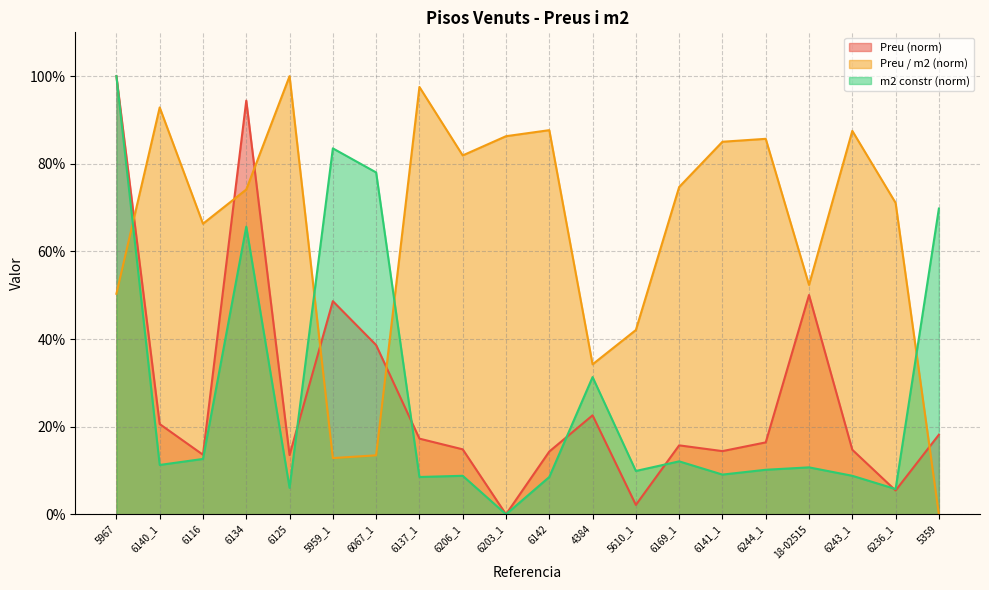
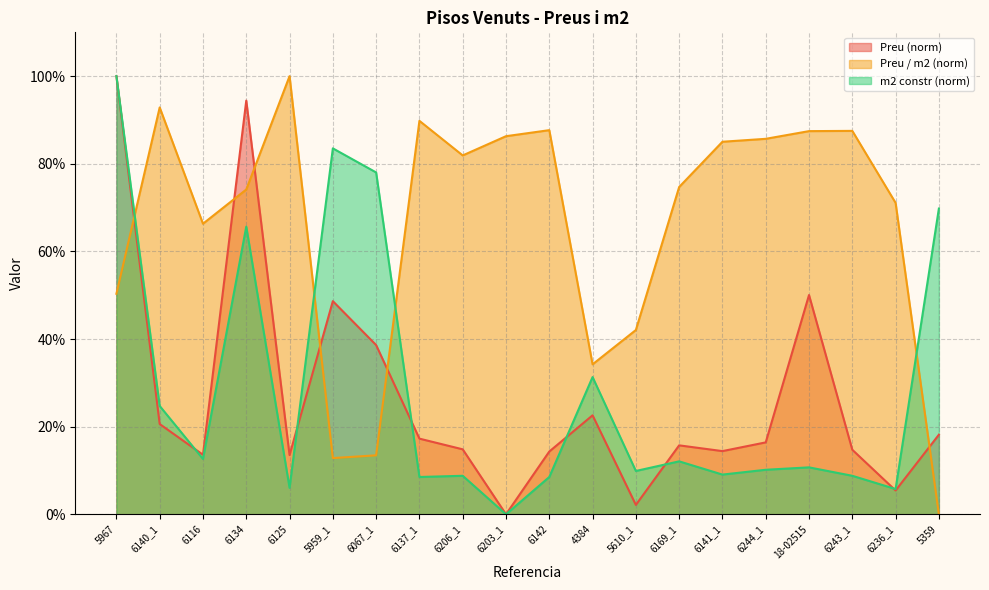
m2 constr (norm), 6140_1: 11% -> 25%
Preu / m2 (norm), 6137_1: 98% -> 90%
Preu / m2 (norm), 18-02515: 52% -> 87%
